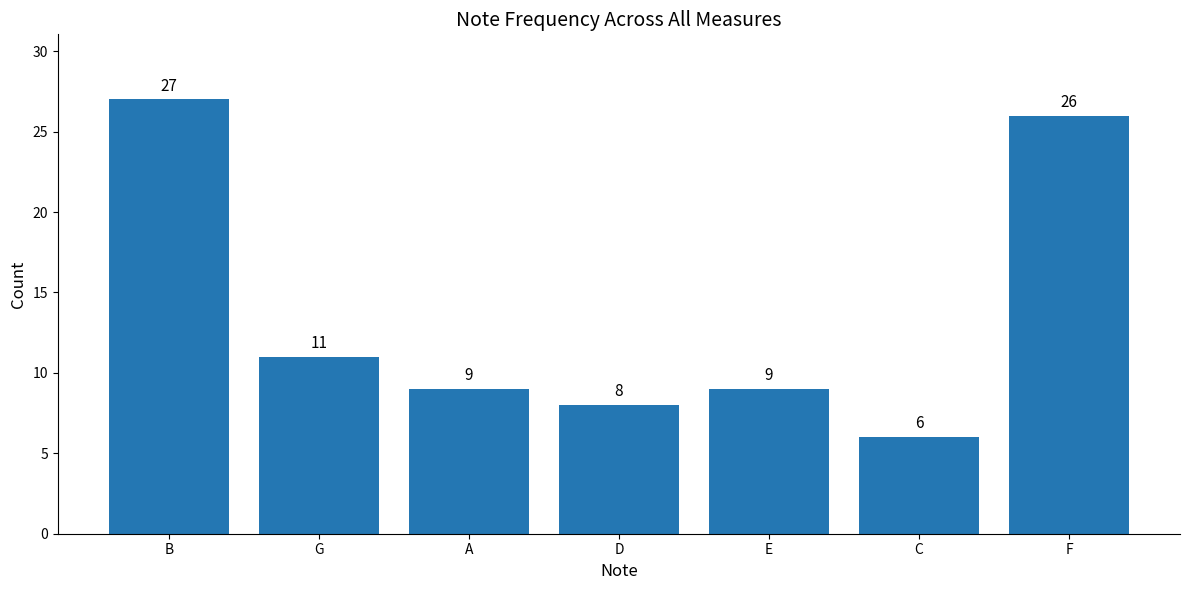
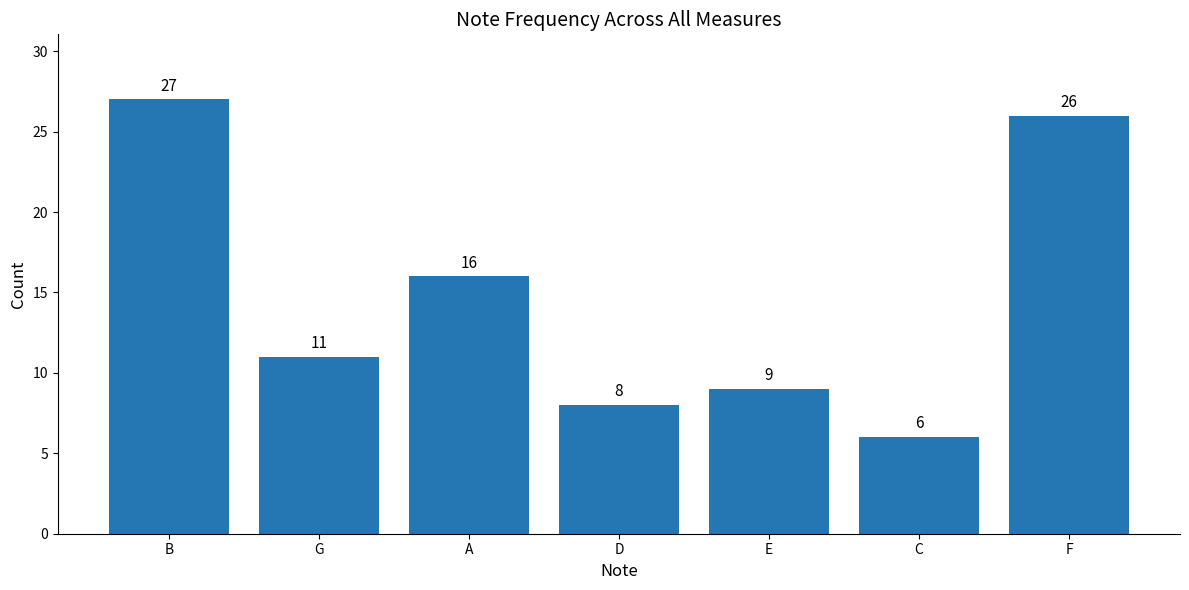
A: 9 -> 16
